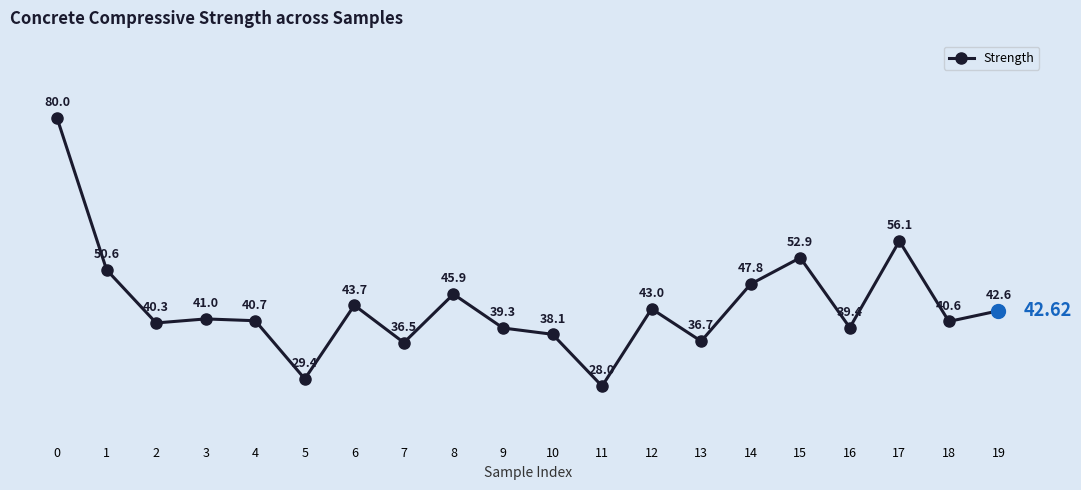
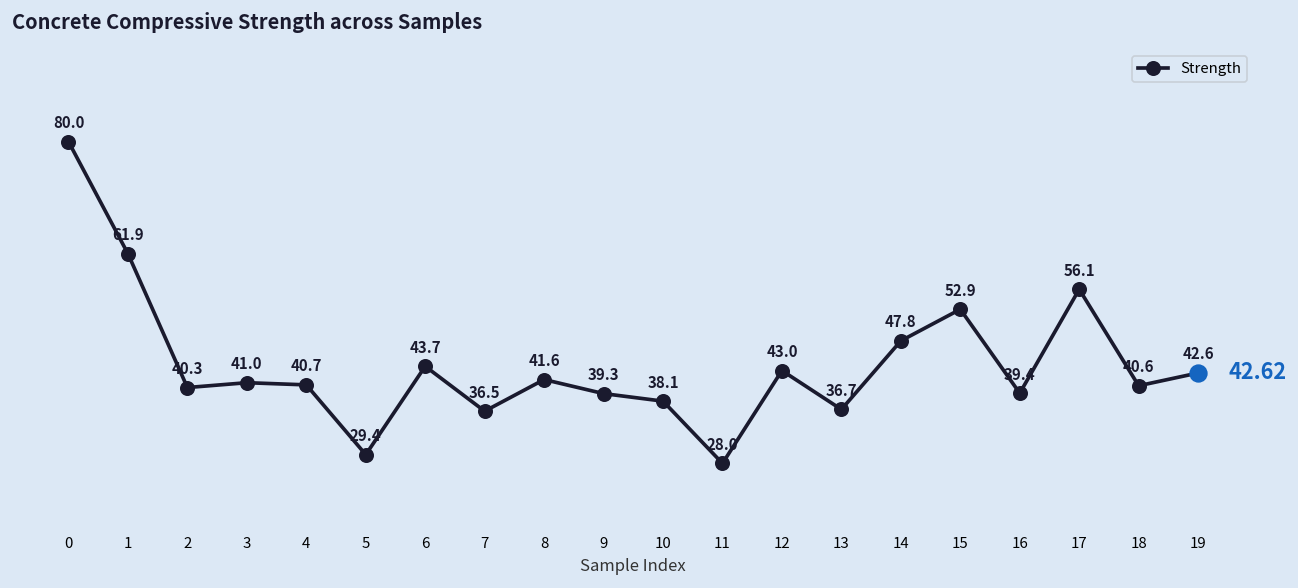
Strength, 1: 50.6 -> 61.9
Strength, 8: 45.9 -> 41.6
